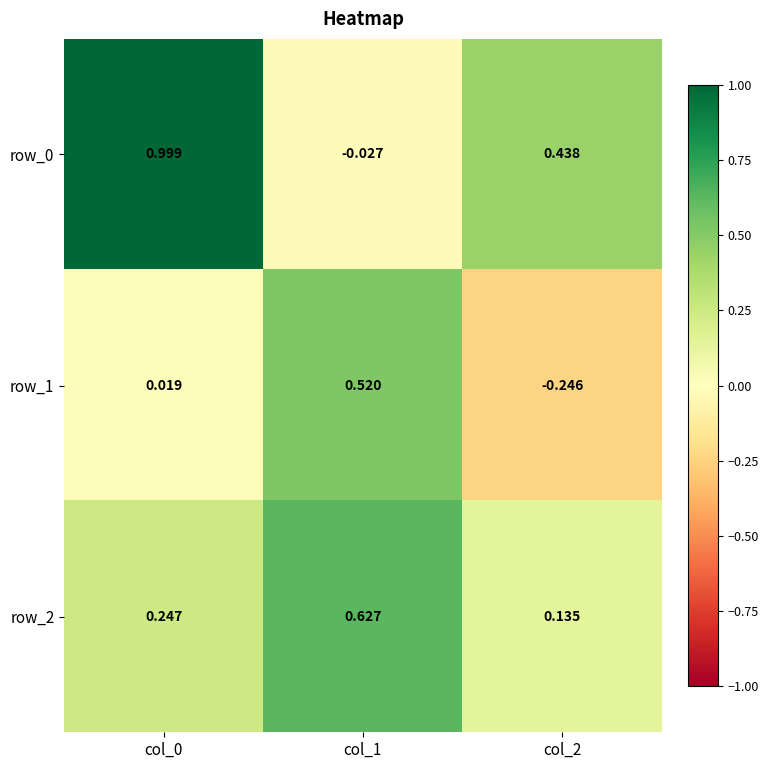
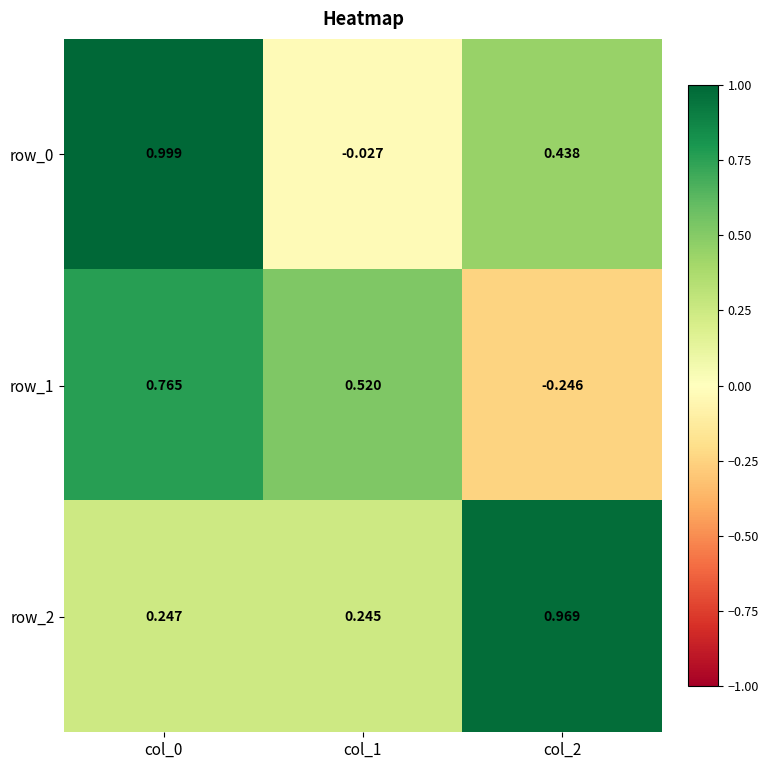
row_1, col_0: 0.019 -> 0.765
row_2, col_1: 0.627 -> 0.245
row_2, col_2: 0.135 -> 0.969
